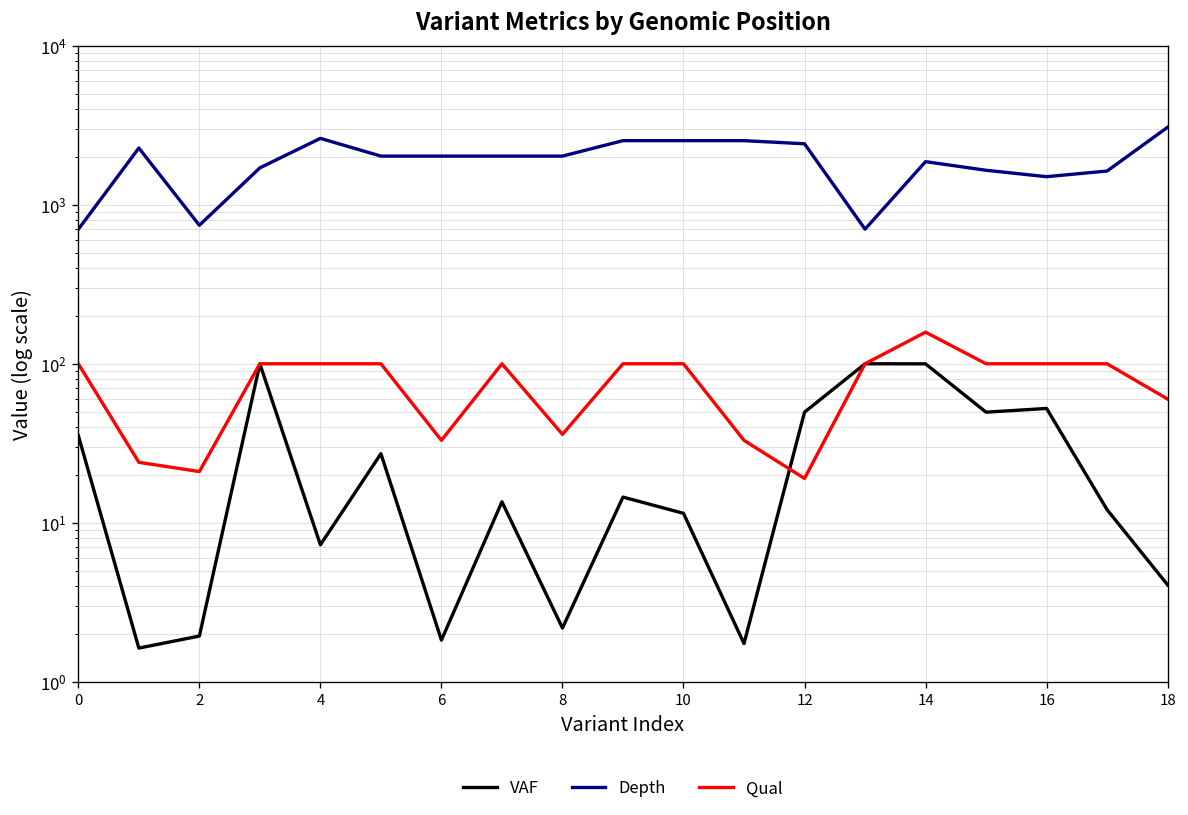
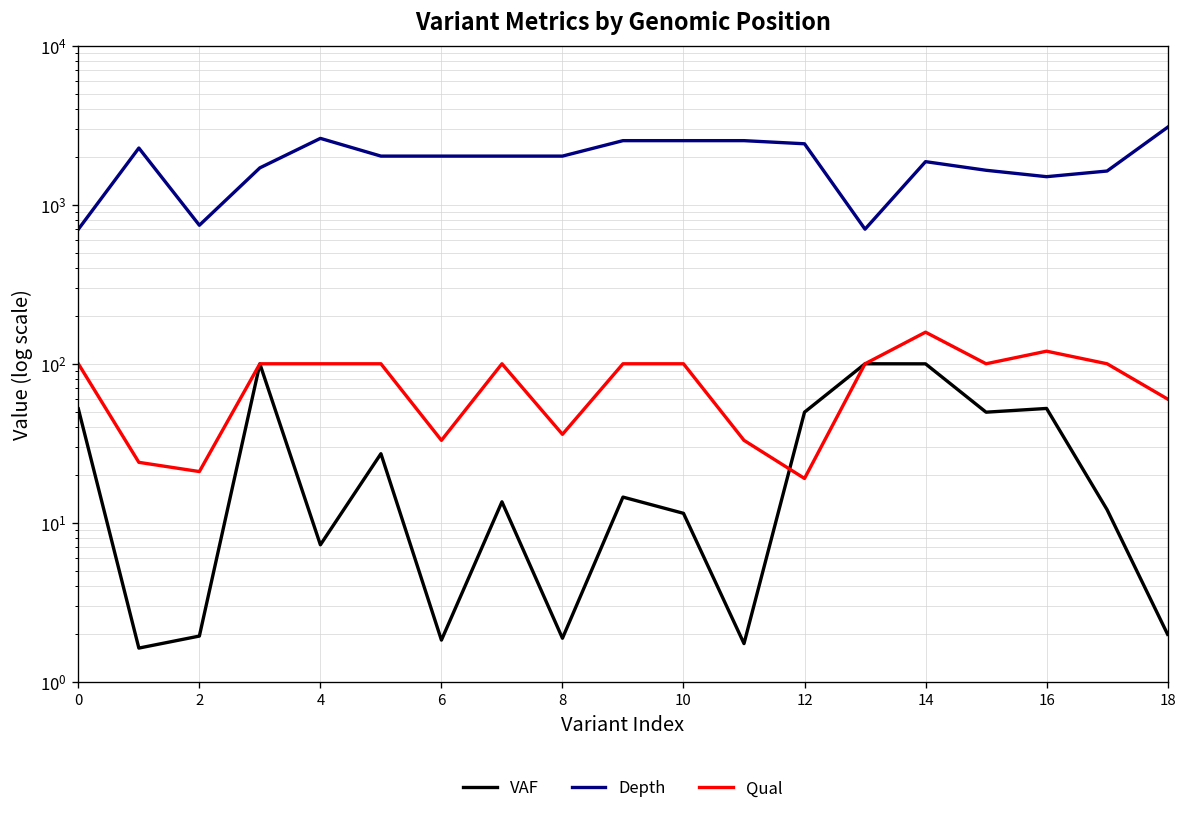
VAF, 0: 35 -> 52
VAF, 8: 2.2 -> 1.9
Qual, 16: 100 -> 120
VAF, 18: 4.1 -> 2.0
